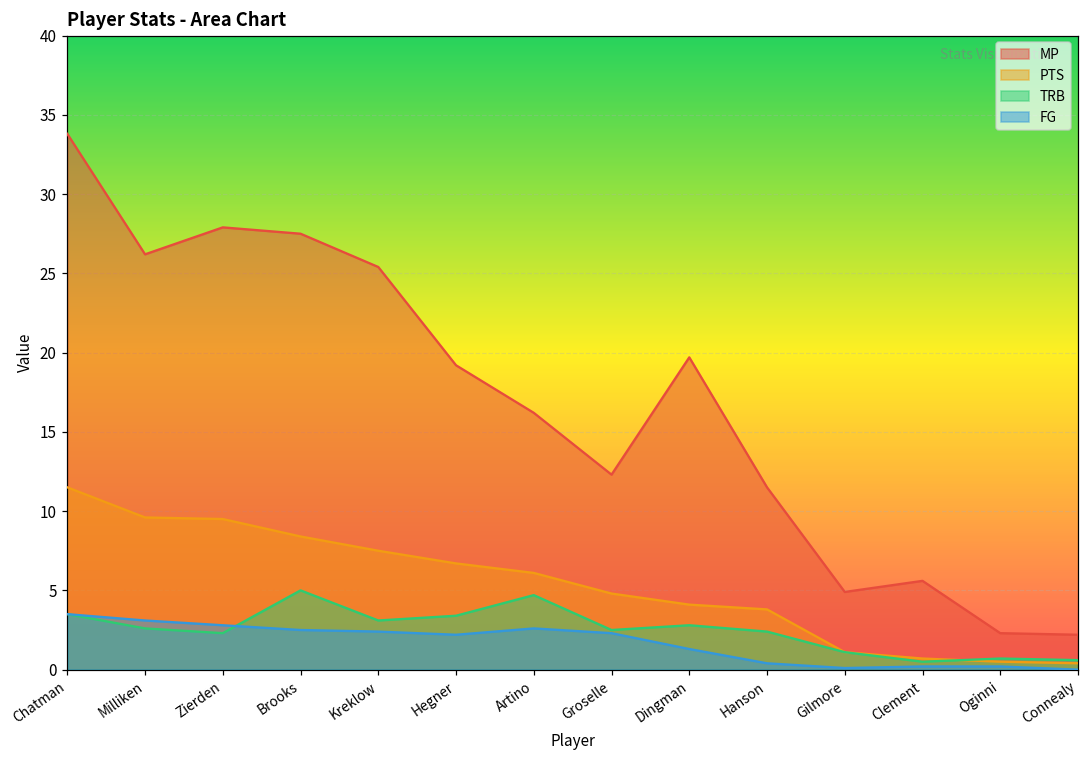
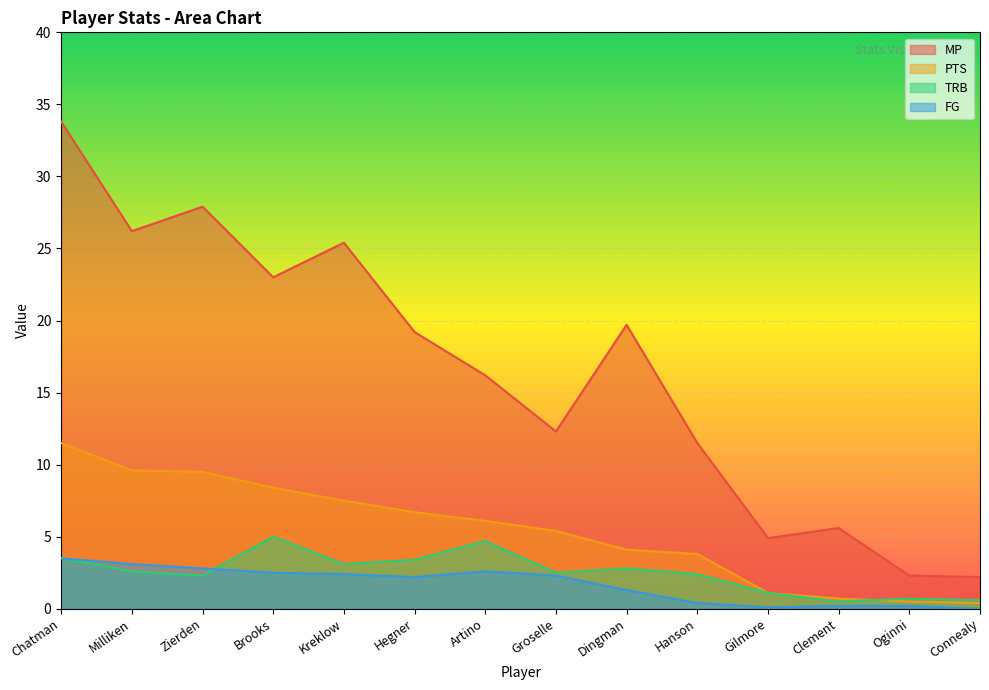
MP, Brooks: 27.5 -> 23.0
PTS, Groselle: 4.8 -> 5.4
